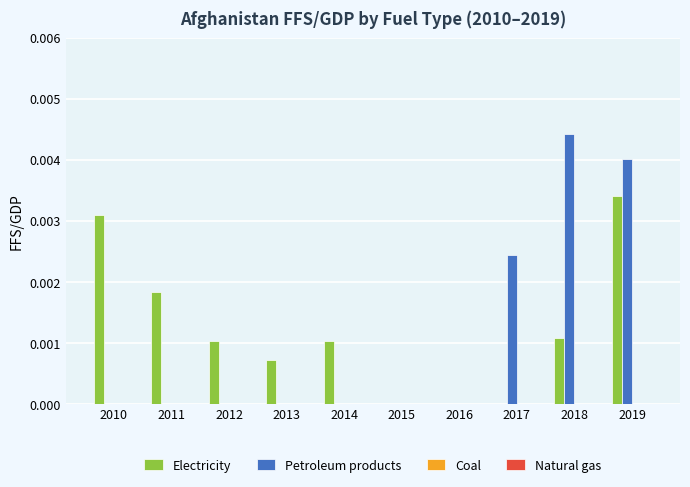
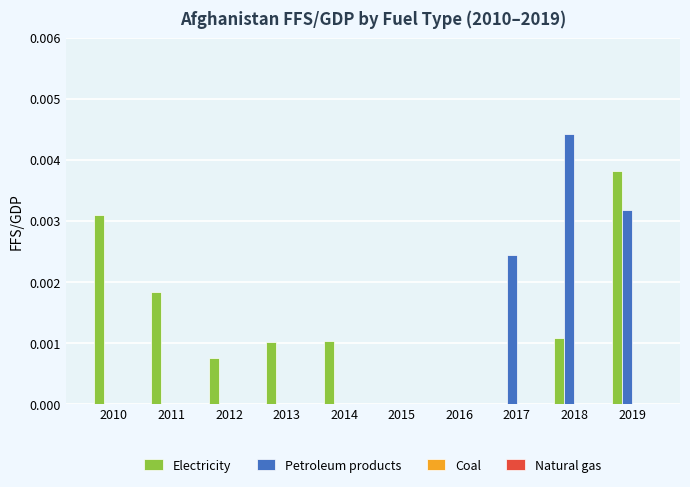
Electricity, 2012: 0.0010 -> 0.0007
Electricity, 2013: 0.0007 -> 0.0010
Electricity, 2019: 0.0034 -> 0.0038
Petroleum products, 2019: 0.0040 -> 0.0032
